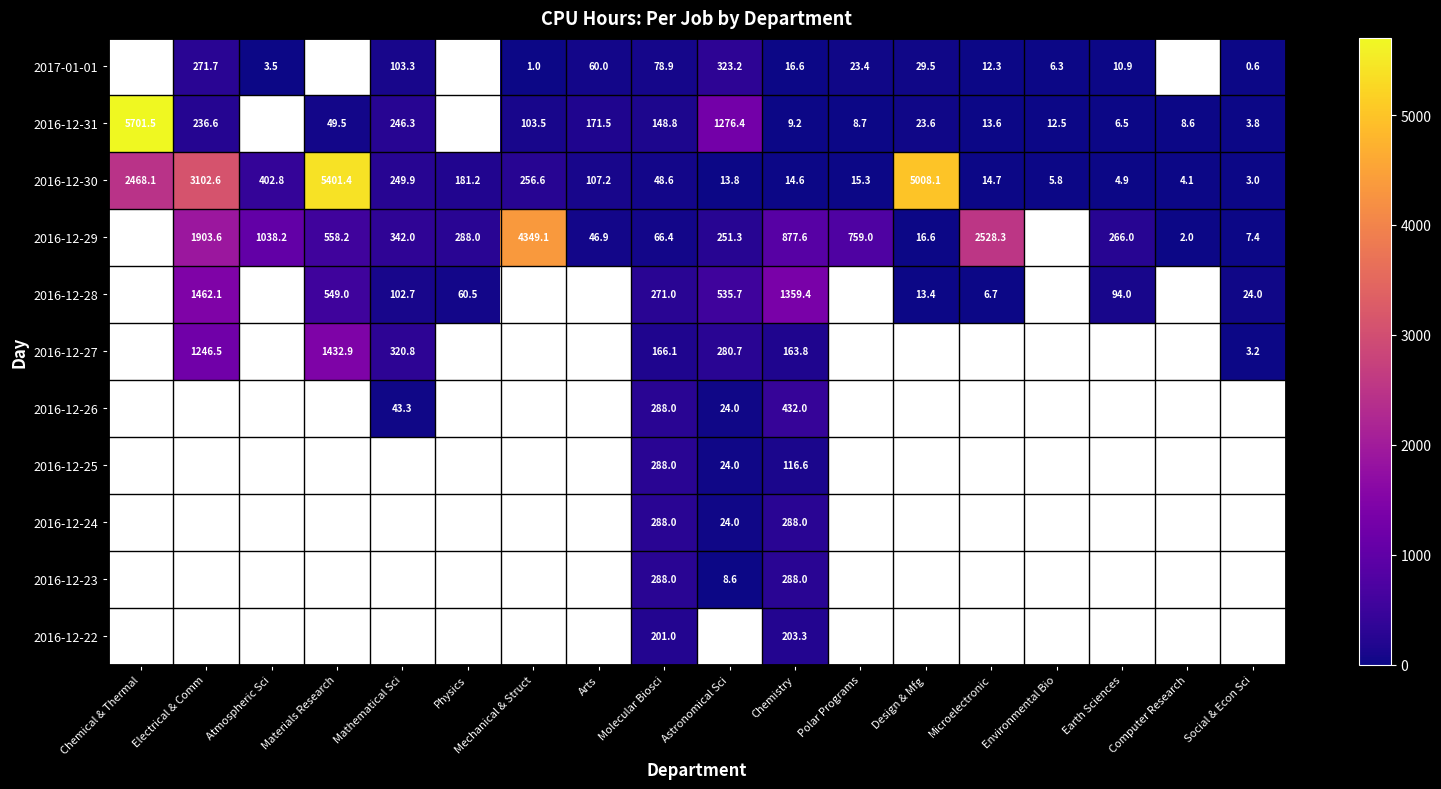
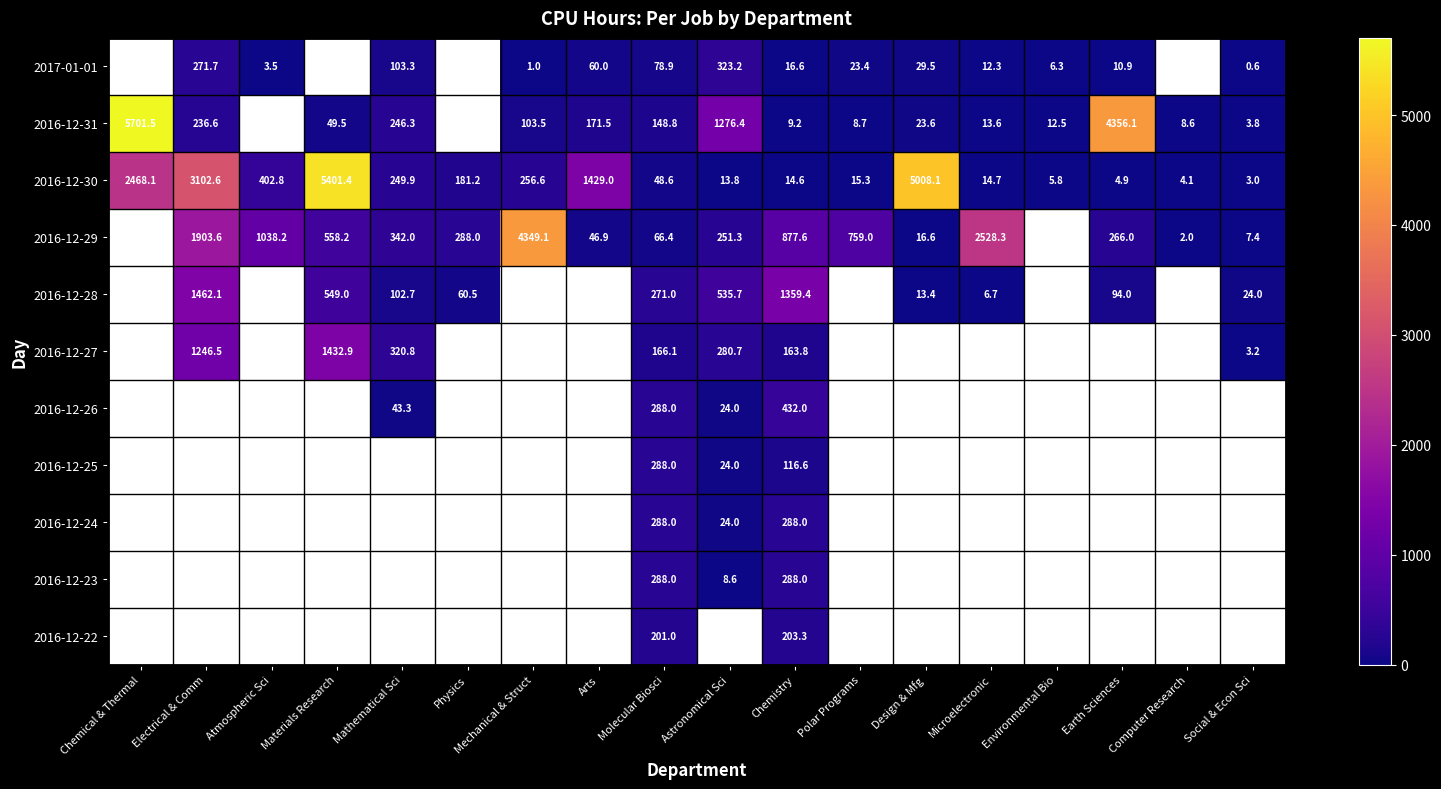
2016-12-31, Earth Sciences: 6.5 -> 4356.1
2016-12-30, Arts: 107.2 -> 1429.0
